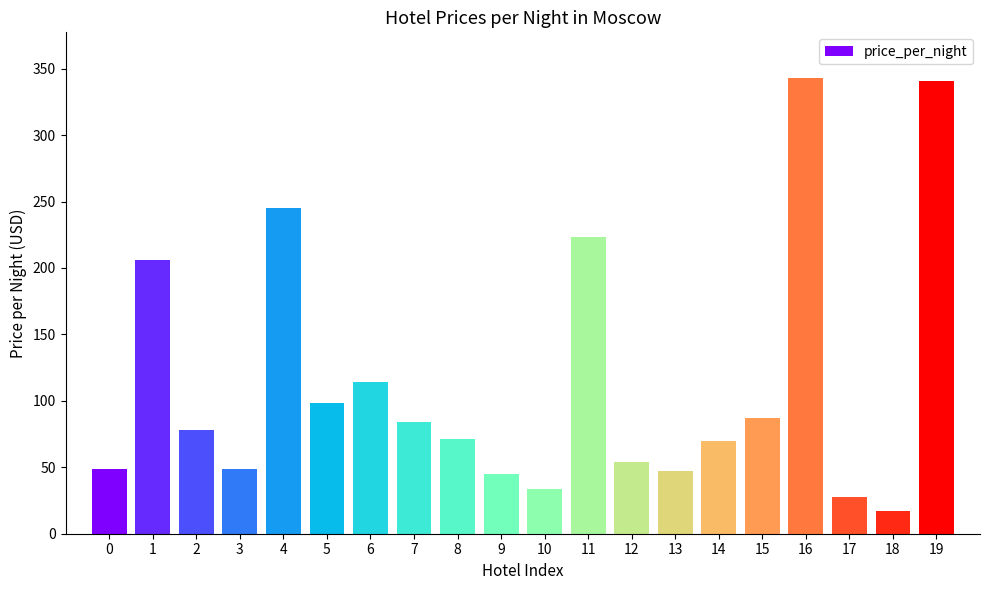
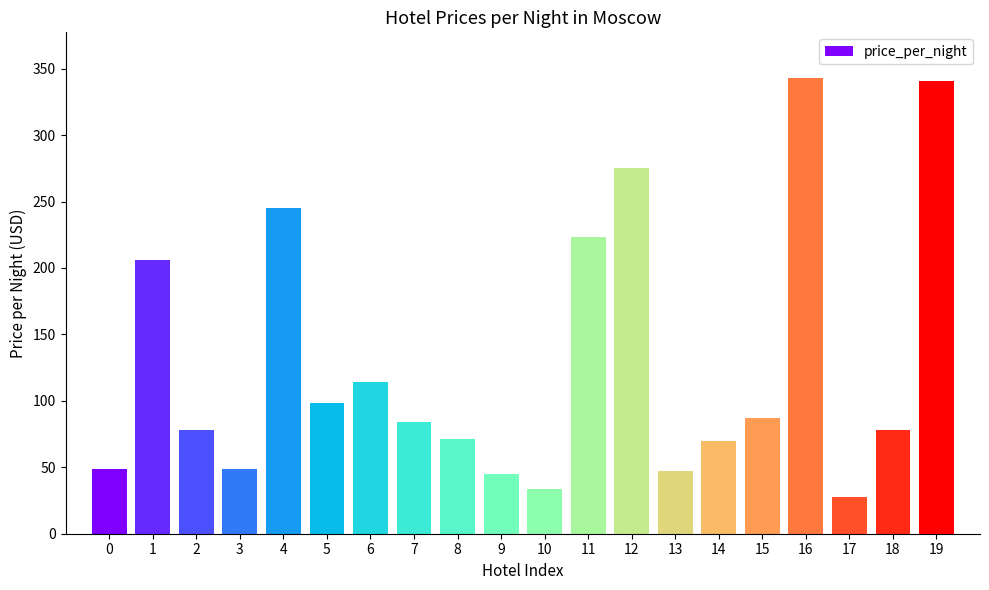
12: 54 -> 275
18: 17 -> 78
